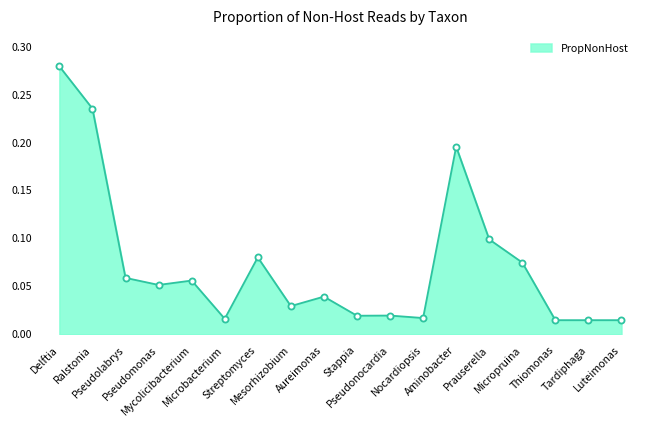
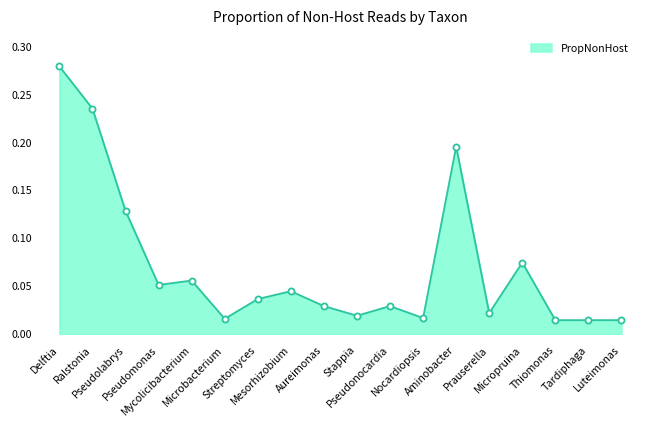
Pseudolabrys: 0.06 -> 0.13
Streptomyces: 0.08 -> 0.04
Mesorhizobium: 0.03 -> 0.04
Aureimonas: 0.04 -> 0.03
Pseudonocardia: 0.02 -> 0.03
Prauserella: 0.10 -> 0.02
